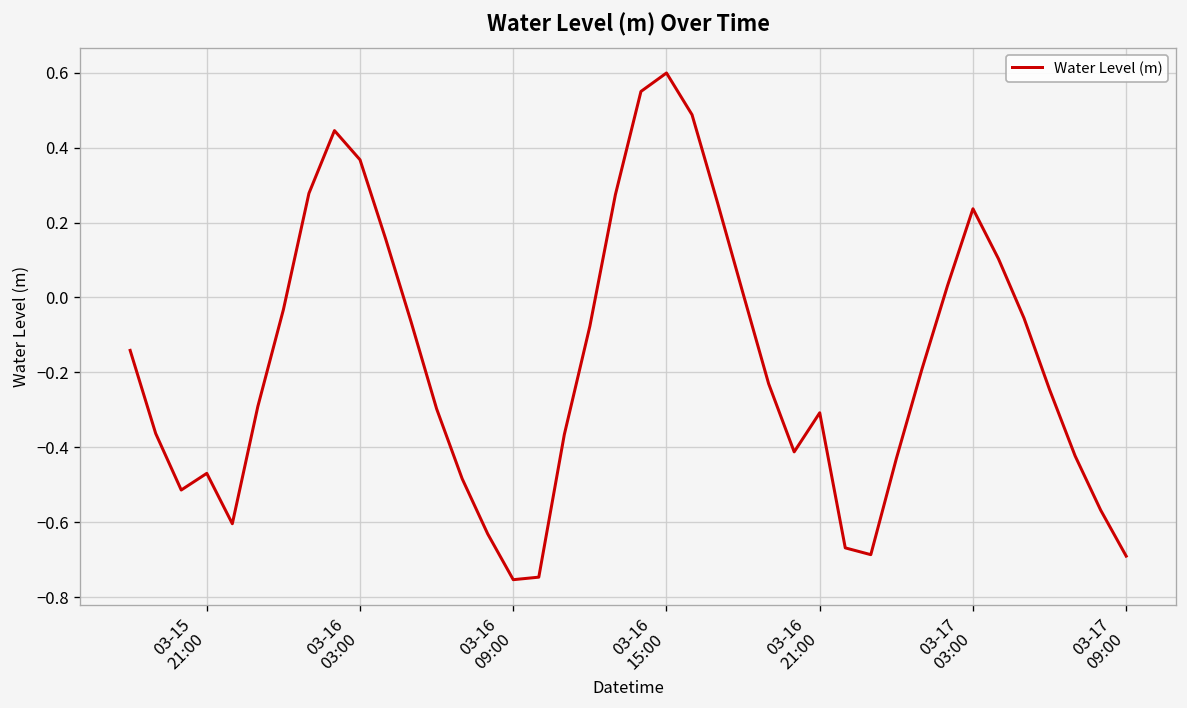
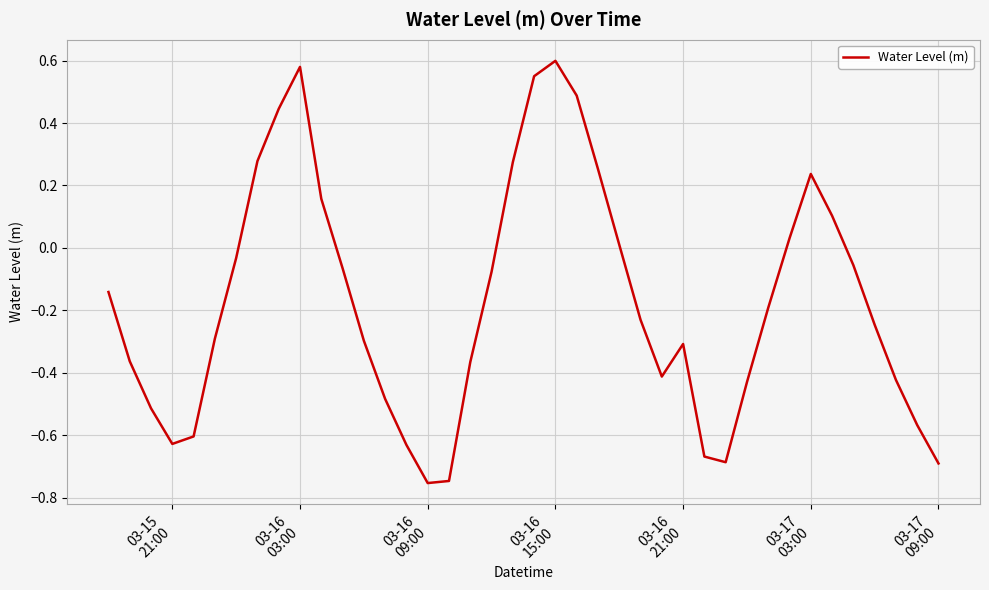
03-15 21:00: -0.47 -> -0.63
03-16 03:00: 0.37 -> 0.58
